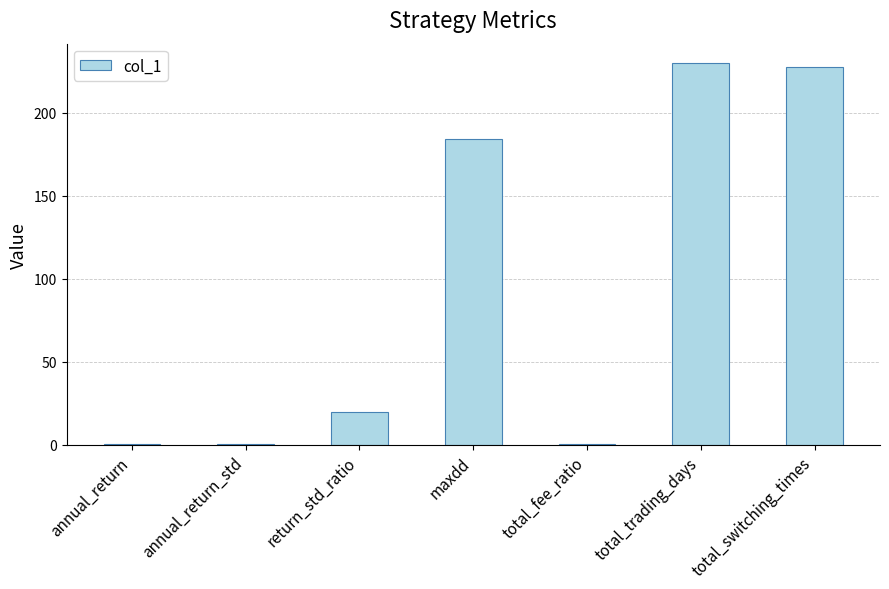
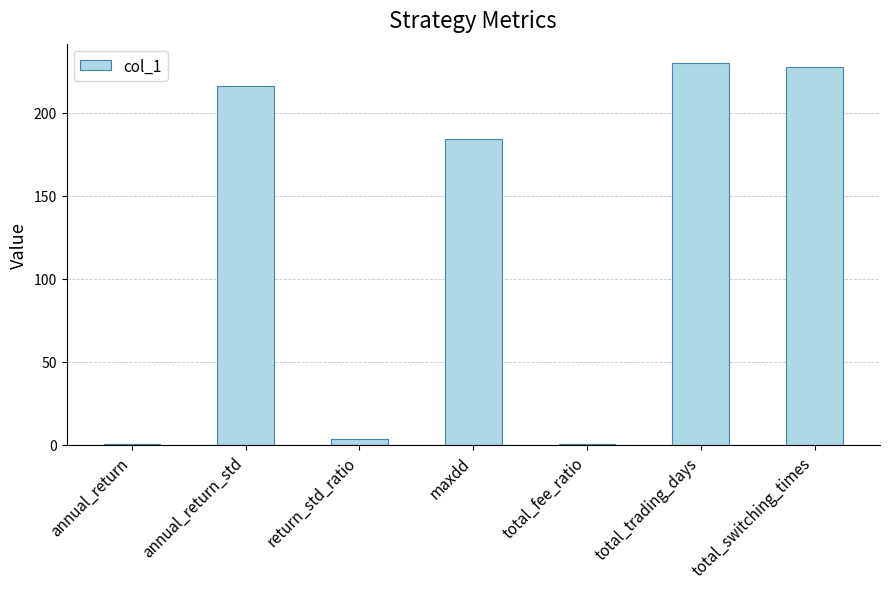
annual_return_std: 0 -> 216
return_std_ratio: 20 -> 3
